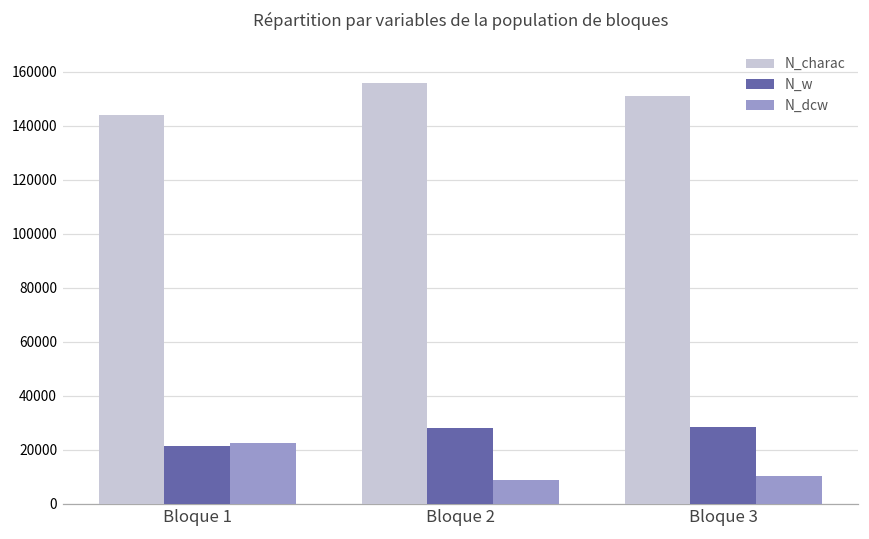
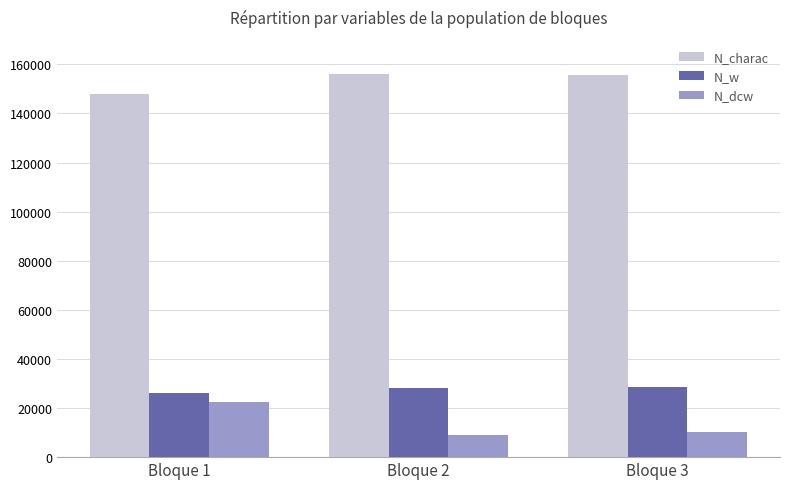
N_charac, Bloque 1: 144000 -> 148000
N_w, Bloque 1: 22000 -> 26000
N_charac, Bloque 3: 151000 -> 155000
